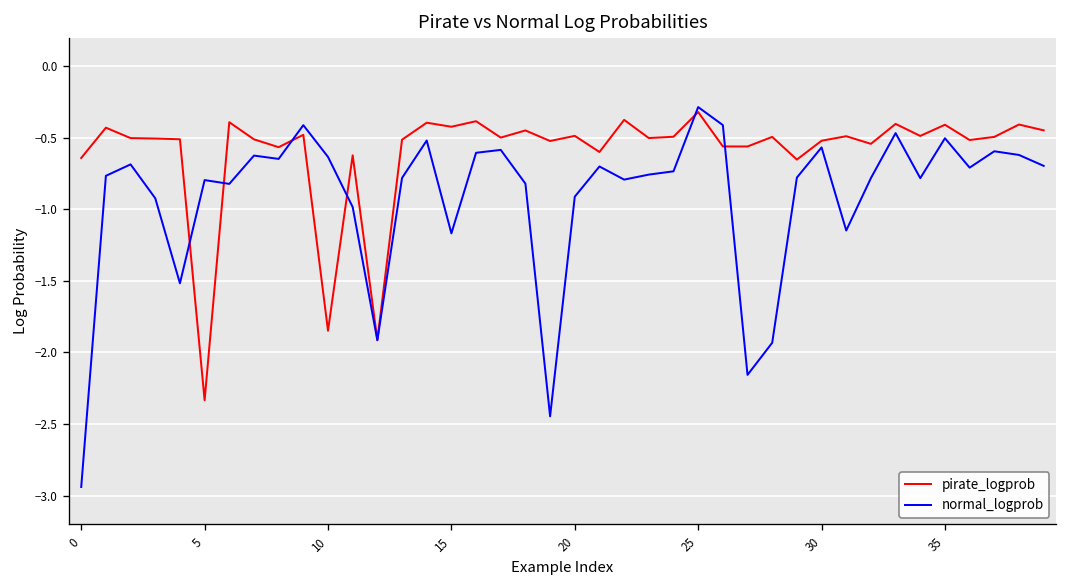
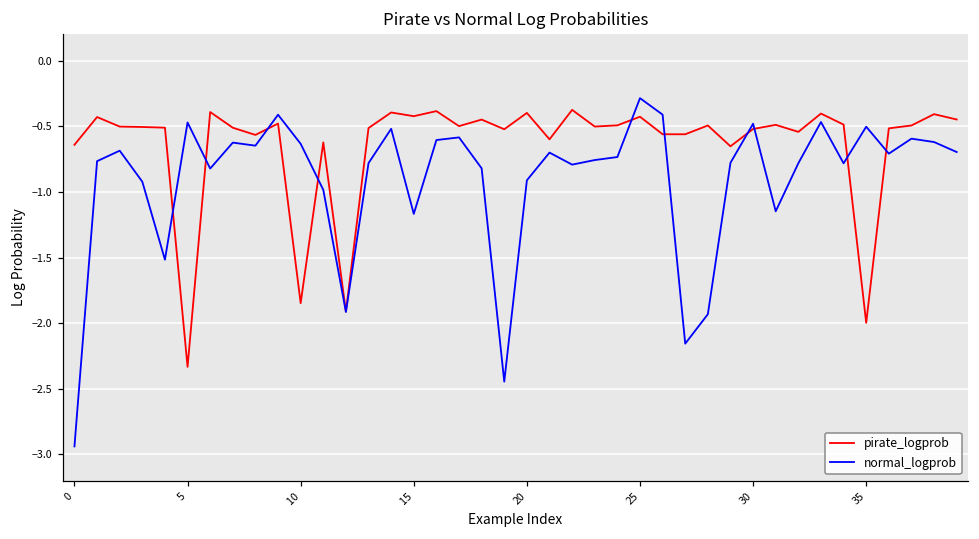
normal_logprob, 5: -0.80 -> -0.47
pirate_logprob, 20: -0.49 -> -0.40
pirate_logprob, 25: -0.32 -> -0.43
normal_logprob, 30: -0.57 -> -0.48
pirate_logprob, 35: -0.41 -> -2.00
